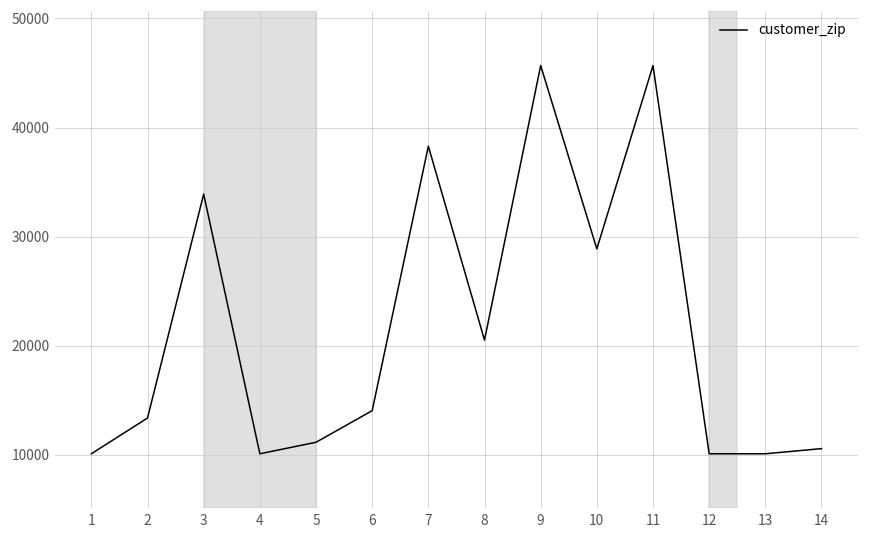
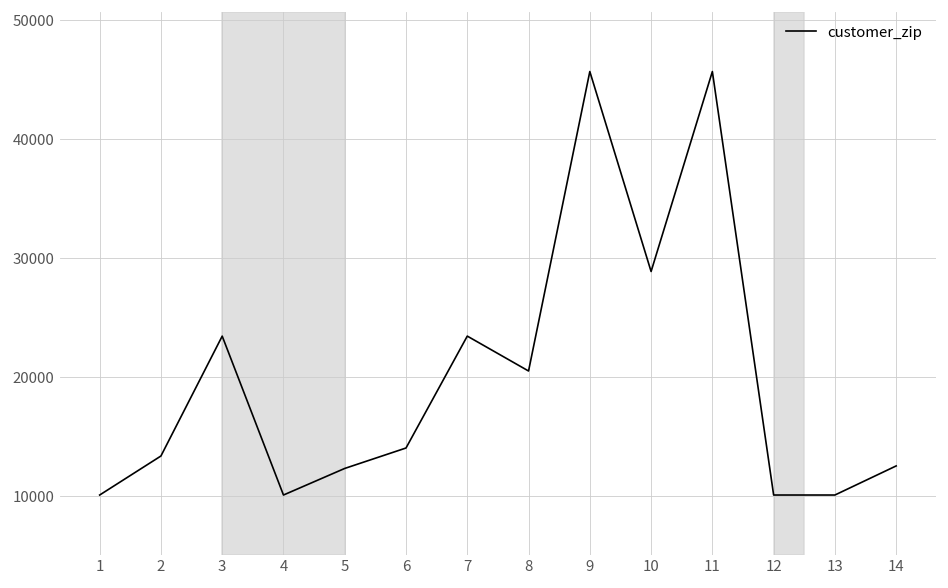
3: 34000 -> 23000
5: 11000 -> 12000
7: 38000 -> 23000
14: 11000 -> 13000
